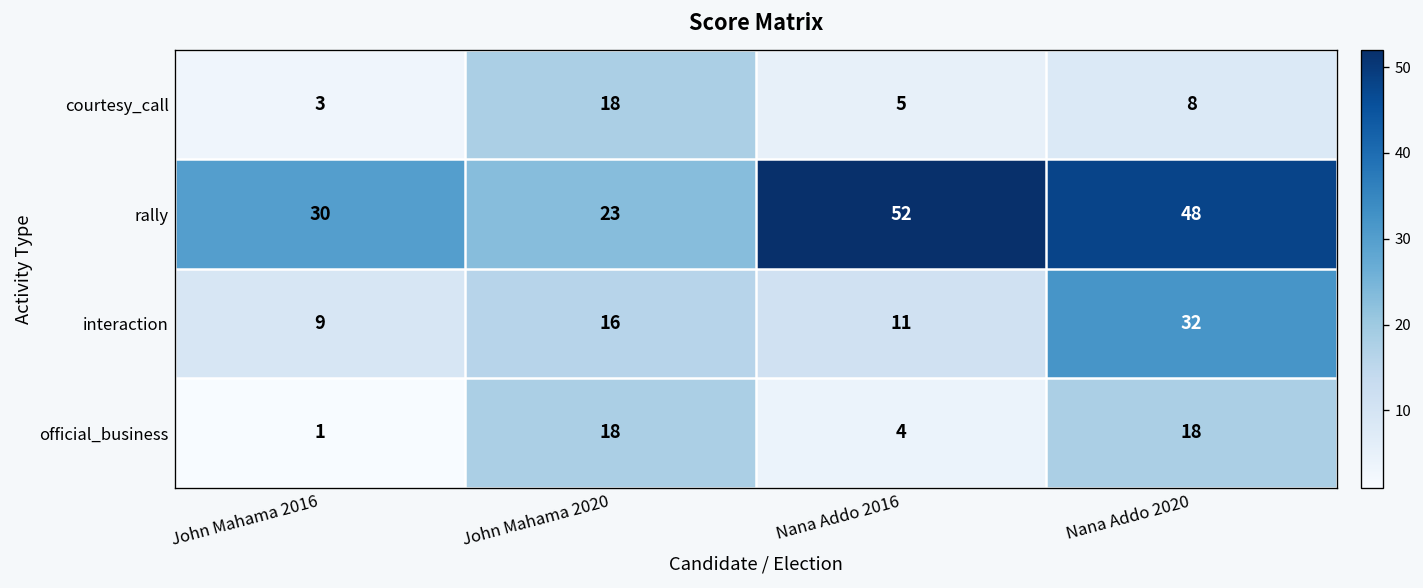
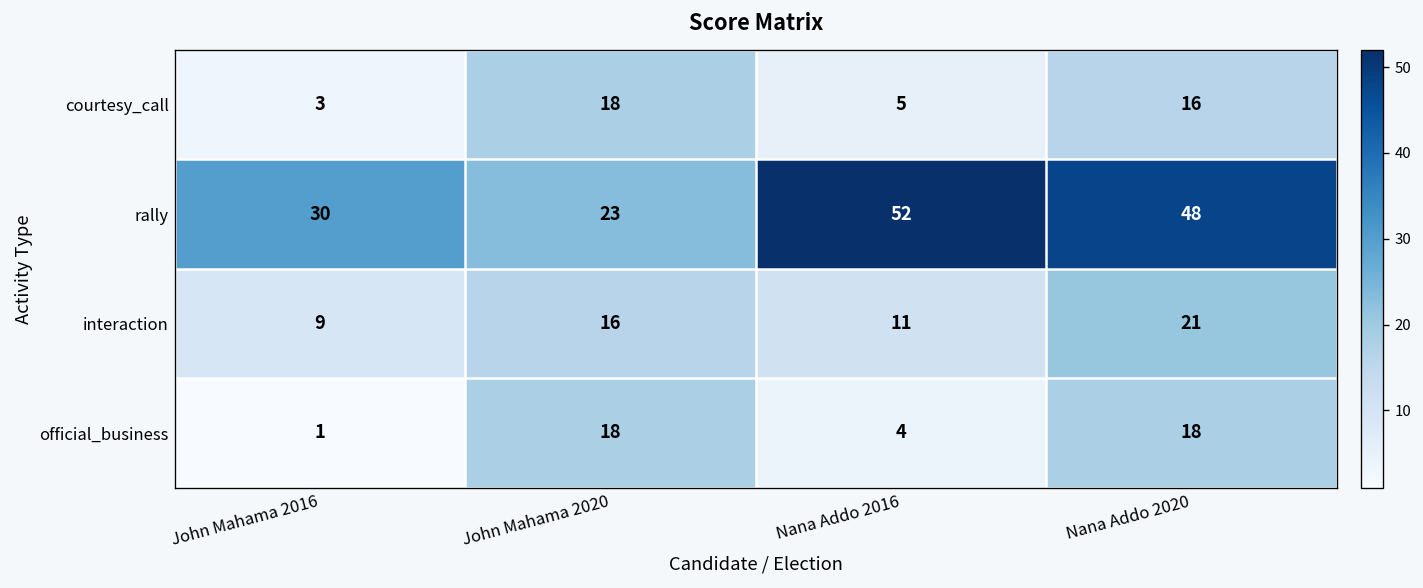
courtesy_call, Nana Addo 2020: 8 -> 16
interaction, Nana Addo 2020: 32 -> 21
